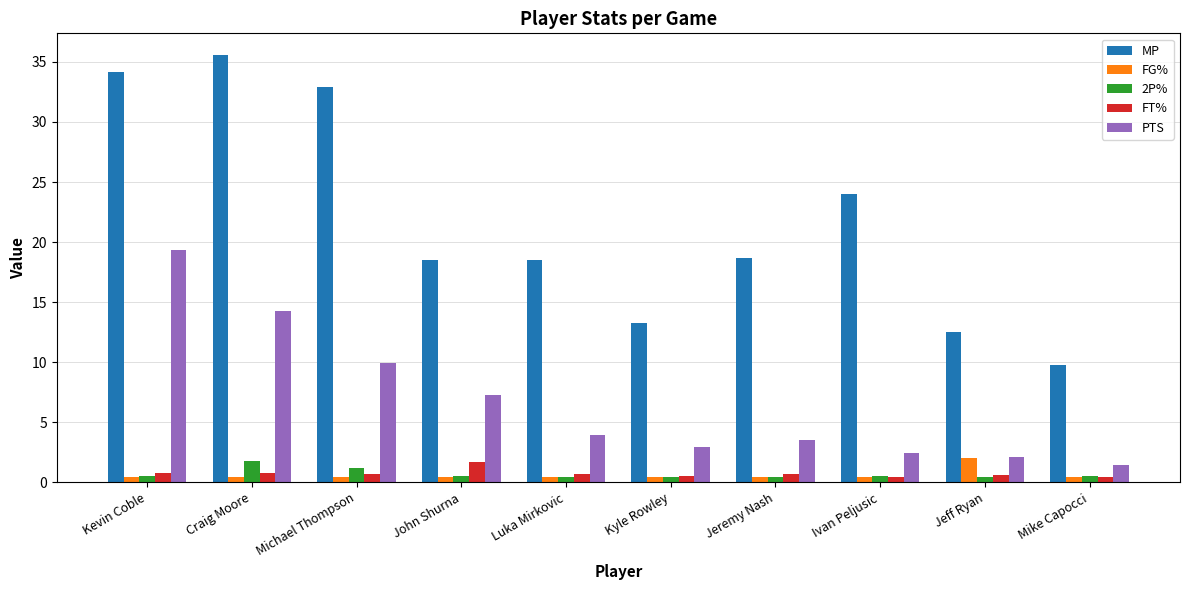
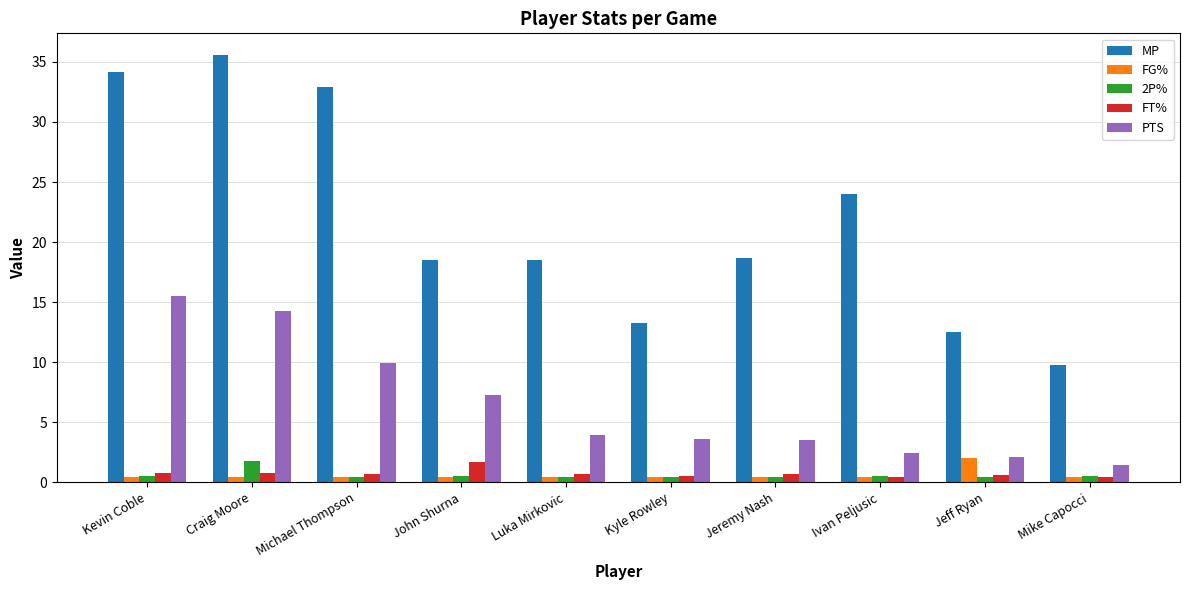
PTS, Kevin Coble: 19.3 -> 15.5
2P%, Michael Thompson: 1.2 -> 0.5
PTS, Kyle Rowley: 2.9 -> 3.6
